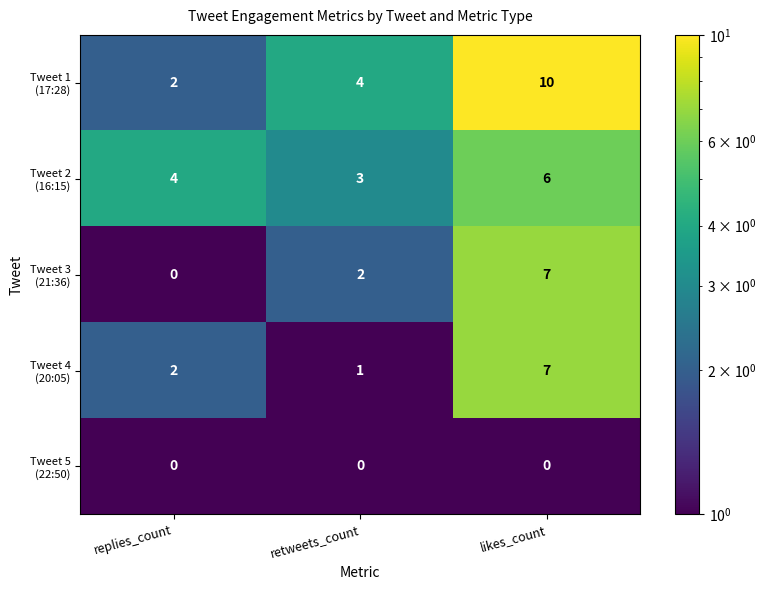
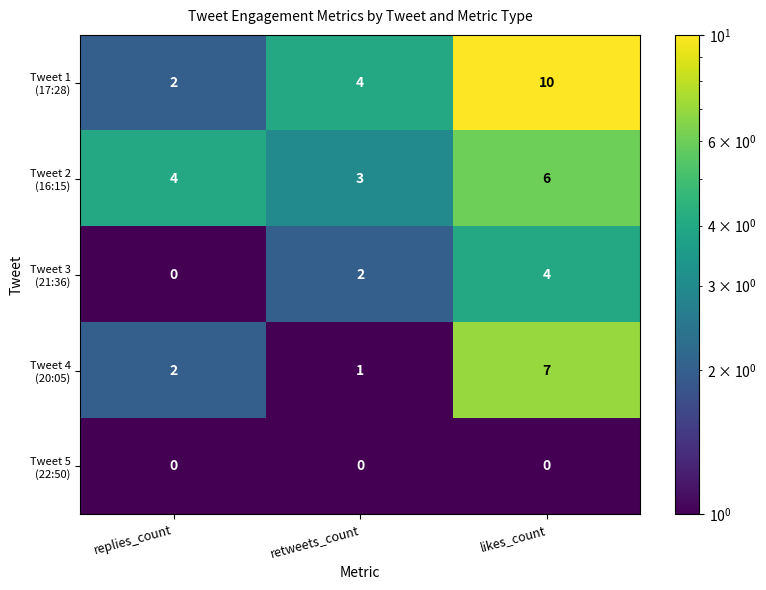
Tweet 3 (21:36), likes_count: 7 -> 4
